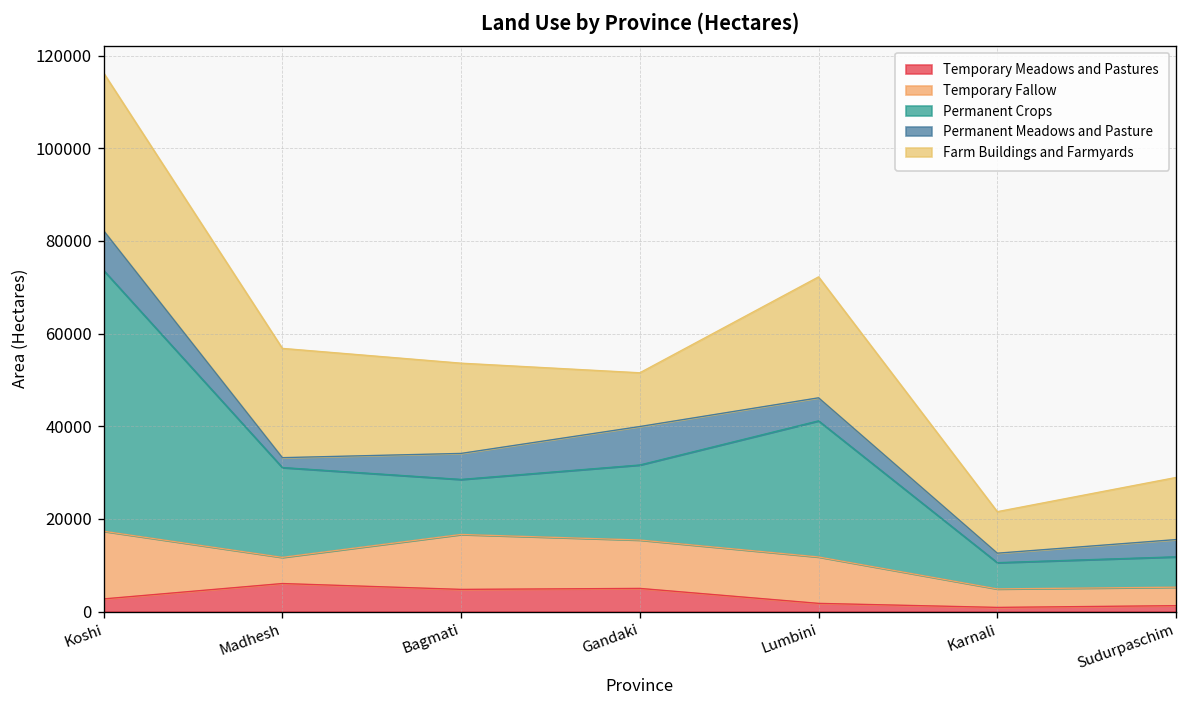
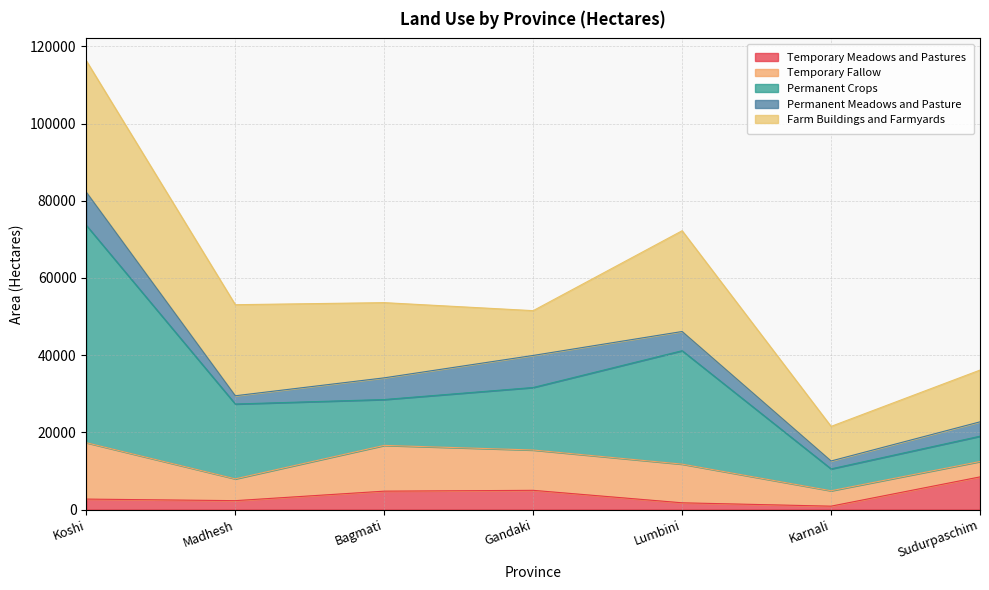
Temporary Meadows and Pastures, Madhesh: 6000 -> 2000
Temporary Meadows and Pastures, Sudurpaschim: 1000 -> 8000
